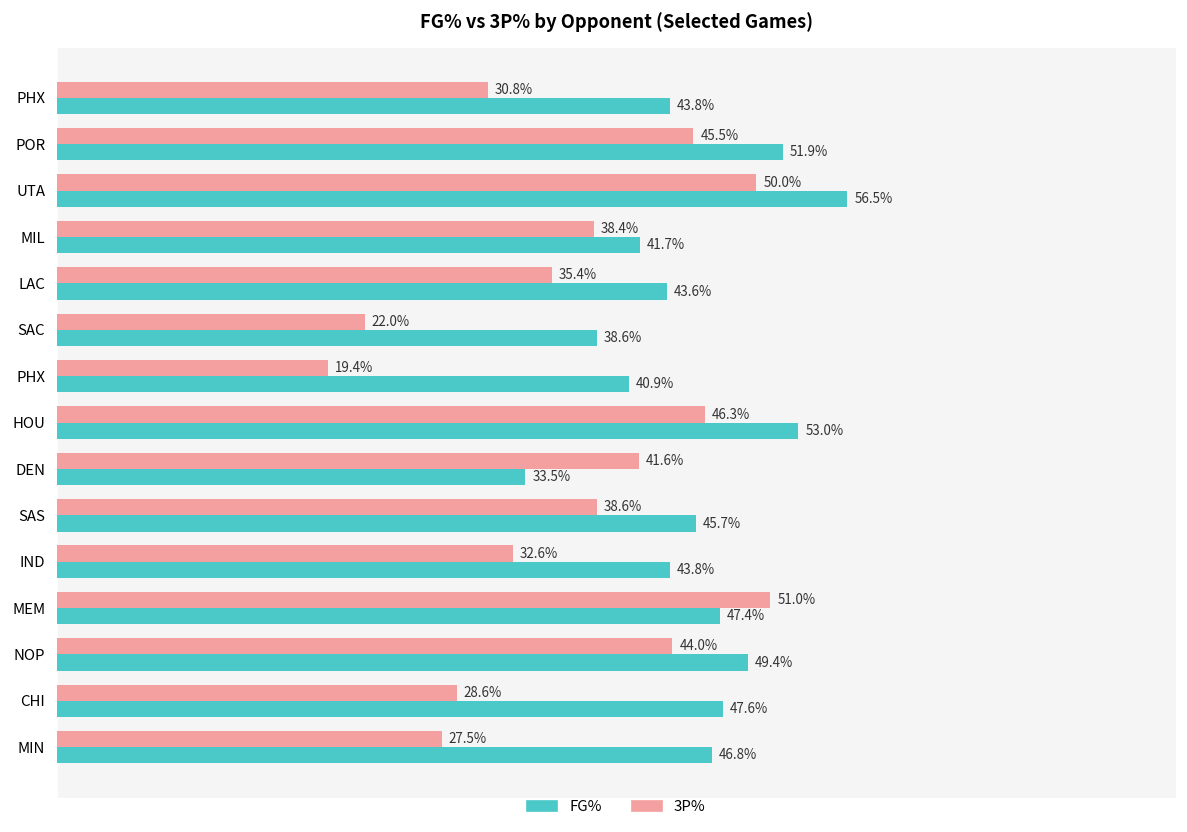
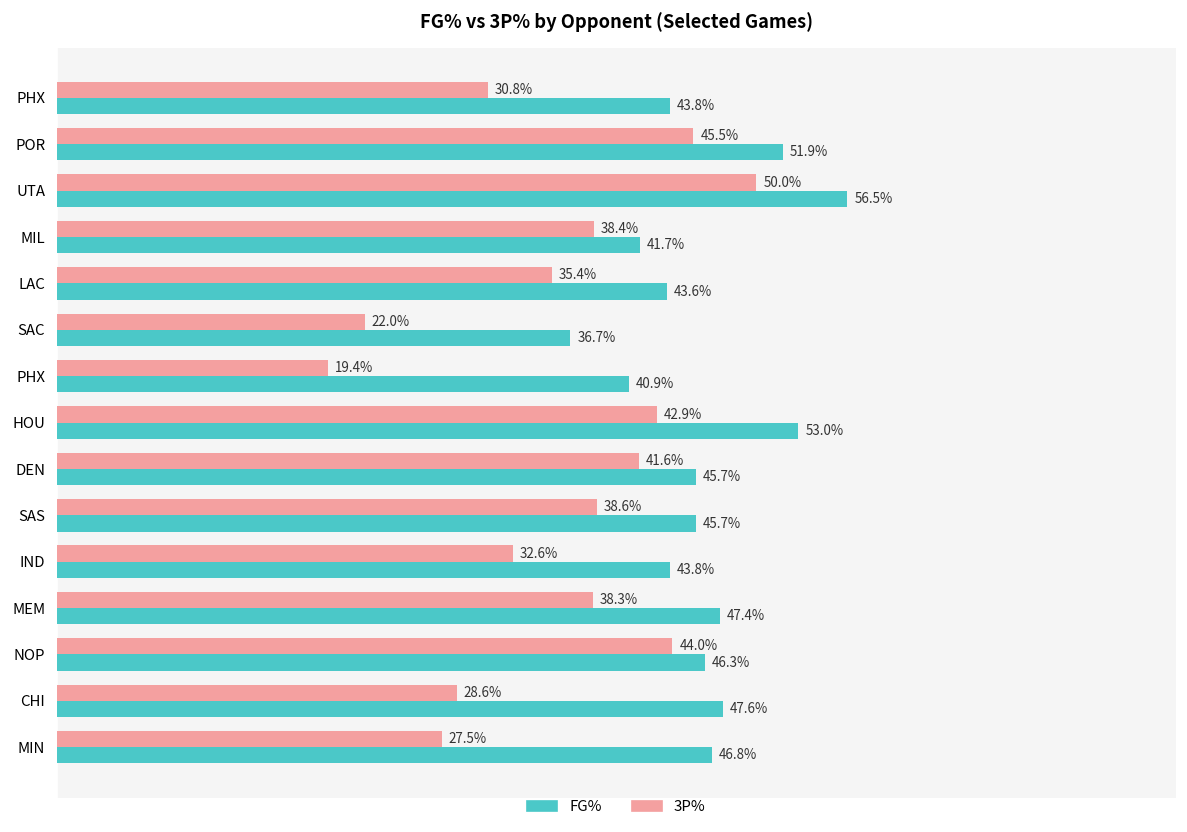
FG%, SAC: 38.6% -> 36.7%
3P%, HOU: 46.3% -> 42.9%
FG%, DEN: 33.5% -> 45.7%
3P%, MEM: 51.0% -> 38.3%
FG%, NOP: 49.4% -> 46.3%
